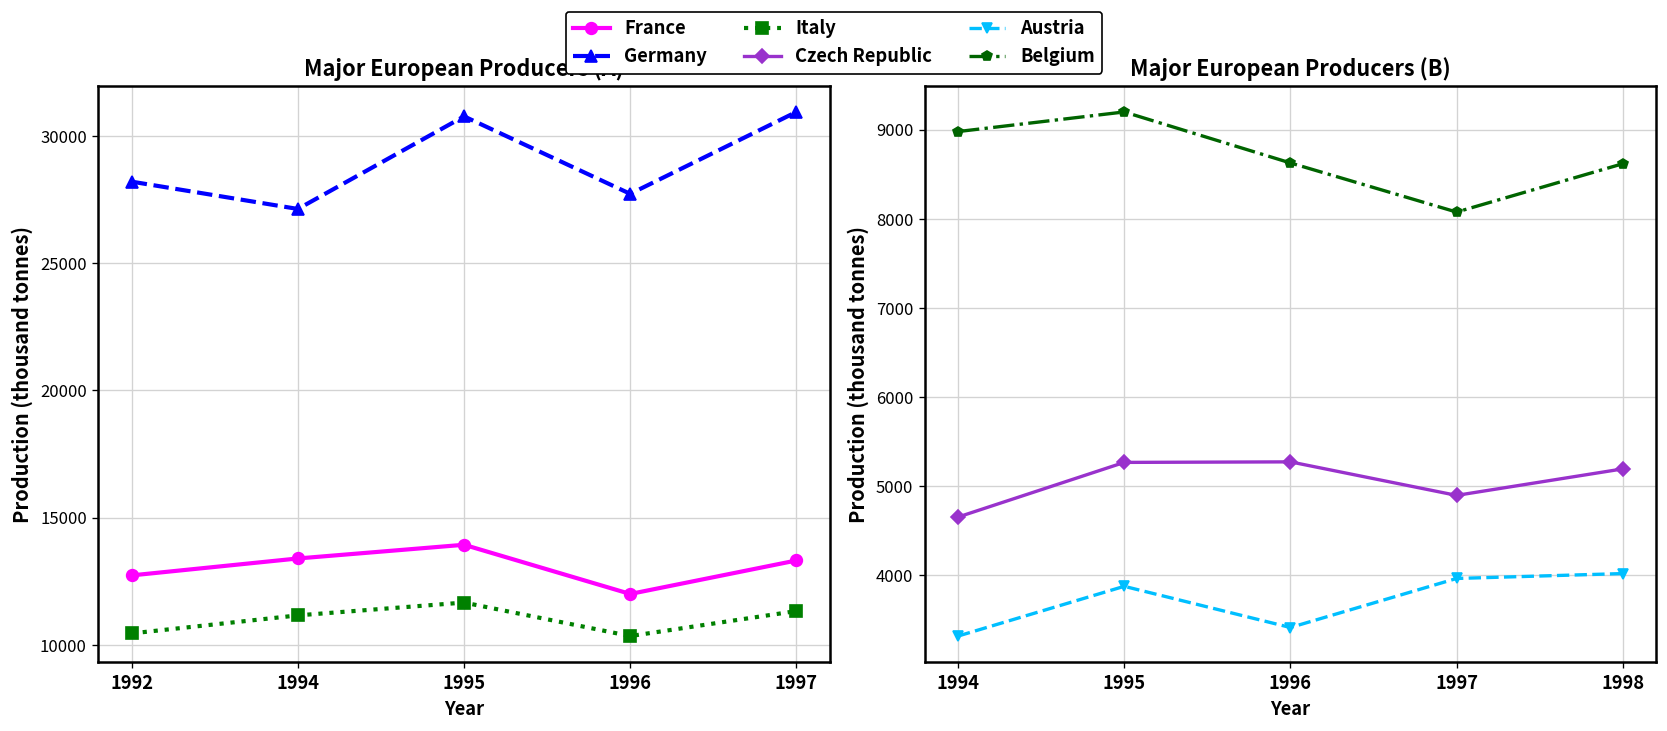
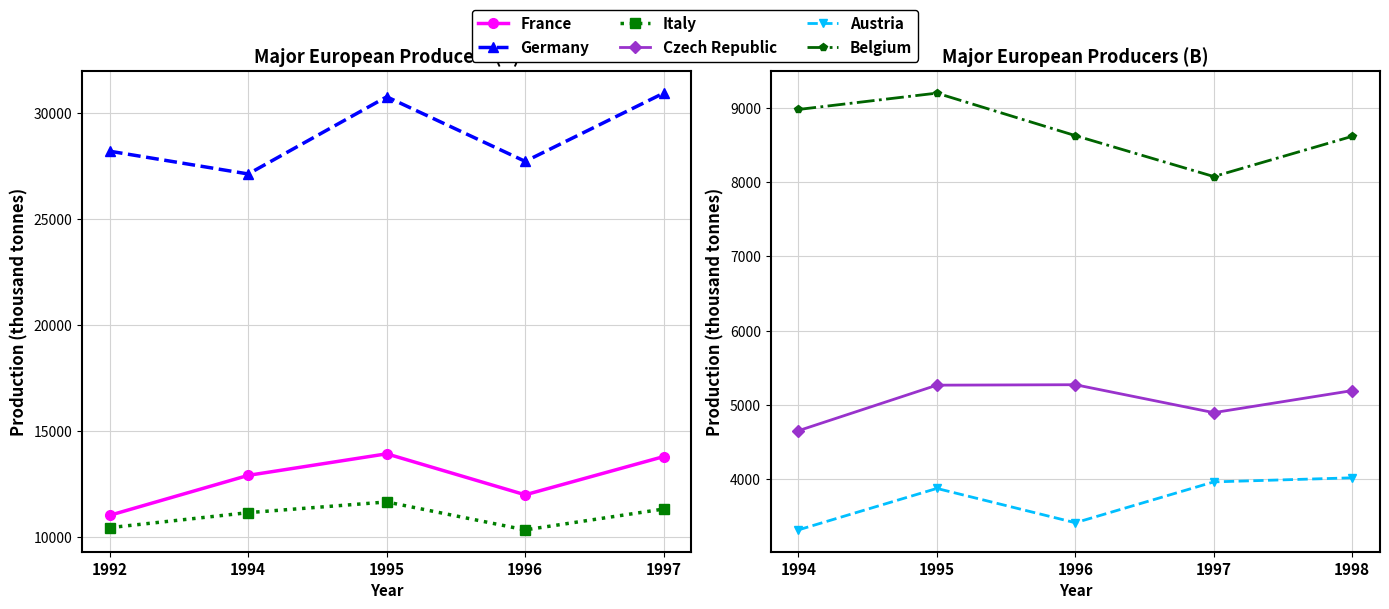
Major European Producers (A), France, 1992: 12700 -> 11000
Major European Producers (A), France, 1994: 13400 -> 12900
Major European Producers (A), France, 1997: 13300 -> 13800
